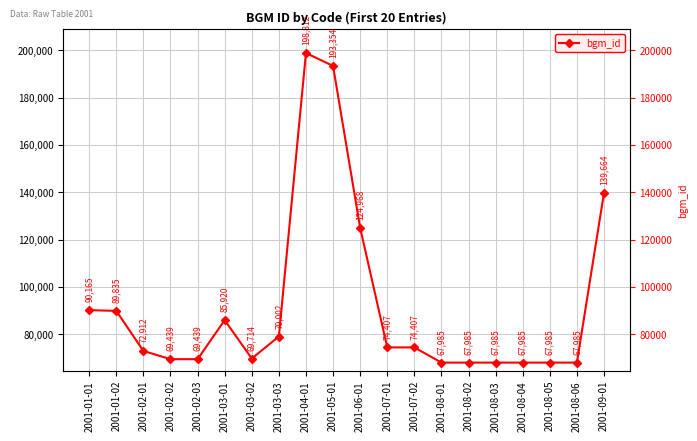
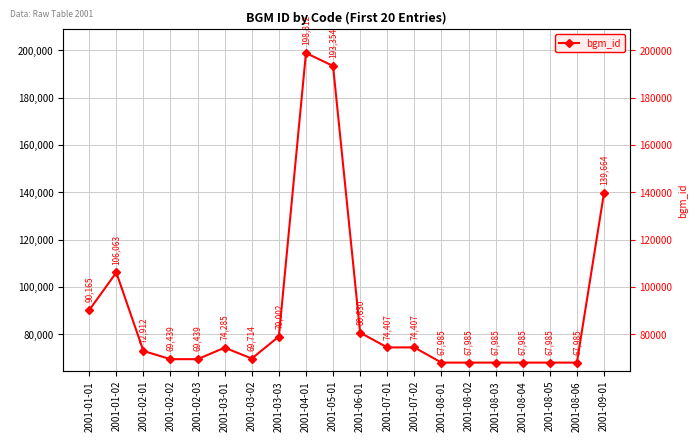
2001-01-02: 89,835 -> 106,063
2001-03-01: 85,920 -> 74,285
2001-06-01: 124,968 -> 80,630
